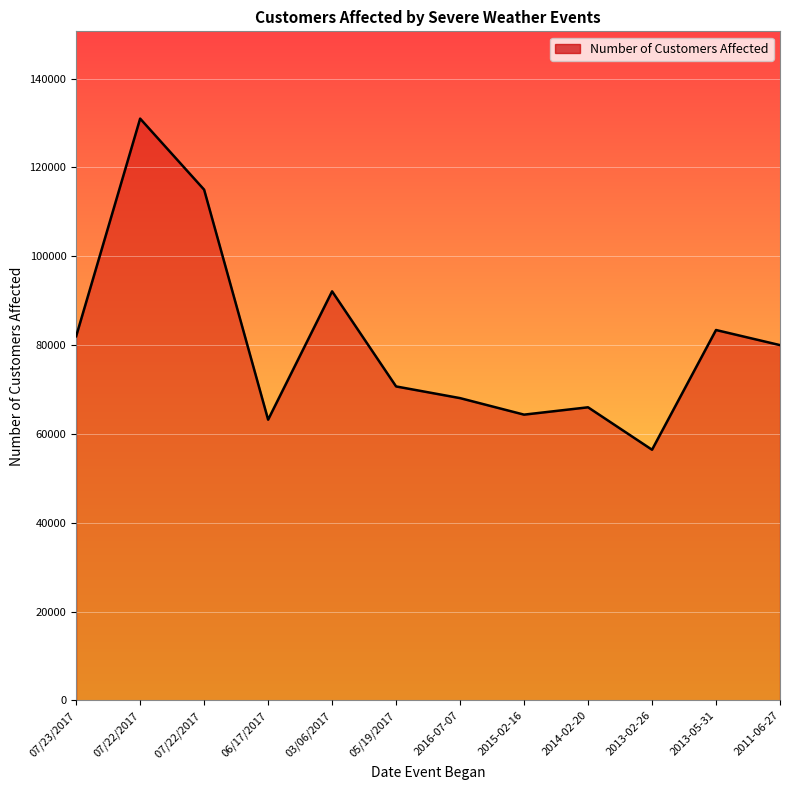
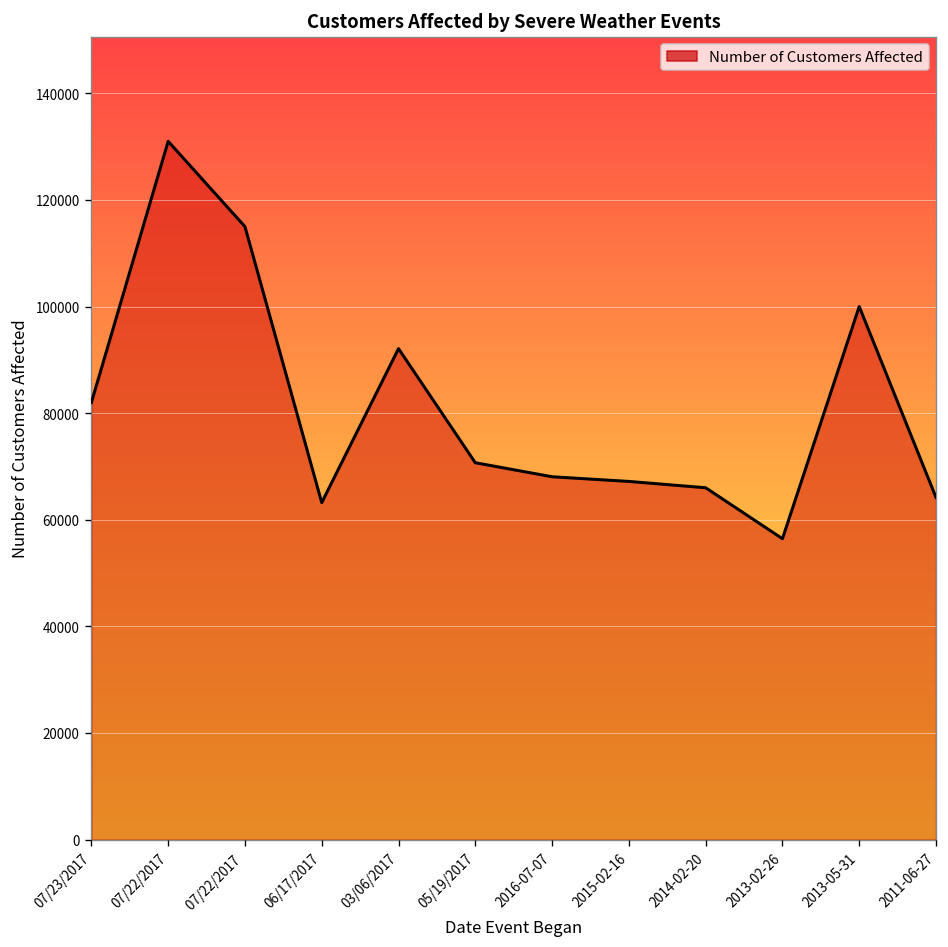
2015-02-16: 64000 -> 67000
2013-05-31: 83000 -> 100000
2011-06-27: 80000 -> 64000
